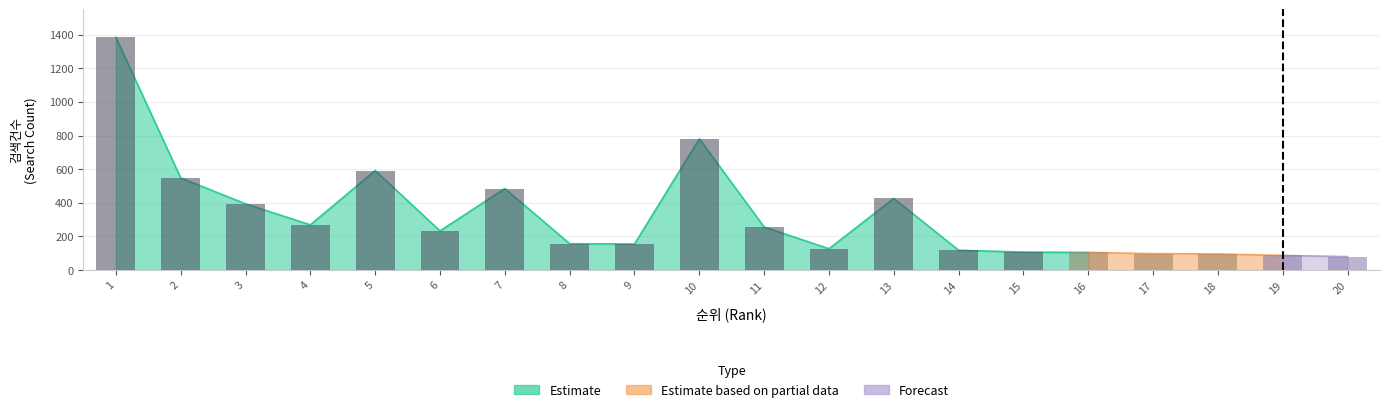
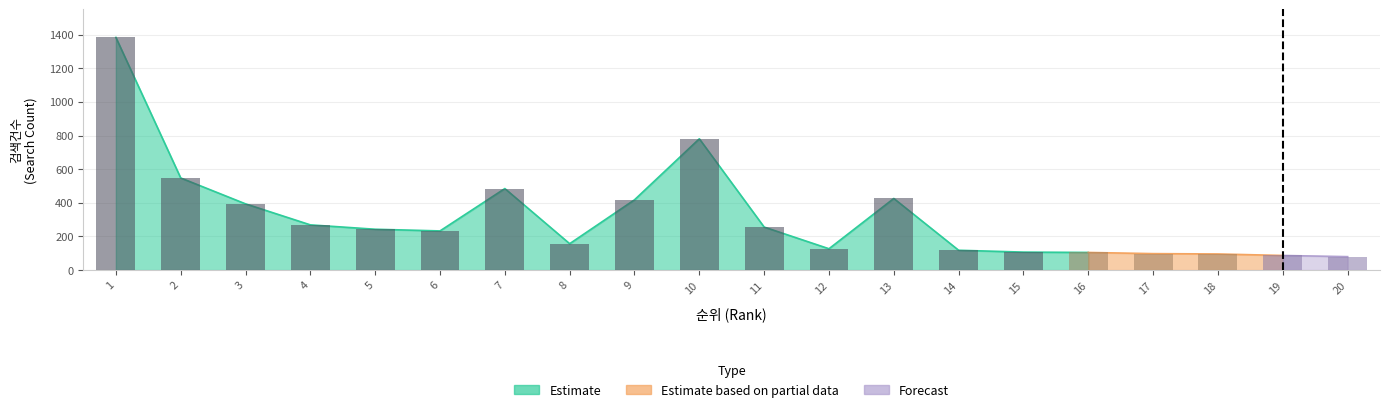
Estimate, 5: 590 -> 240
Estimate, 9: 160 -> 420
